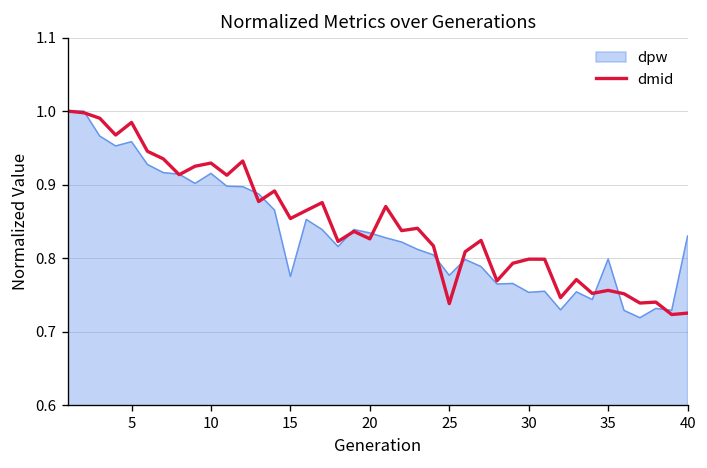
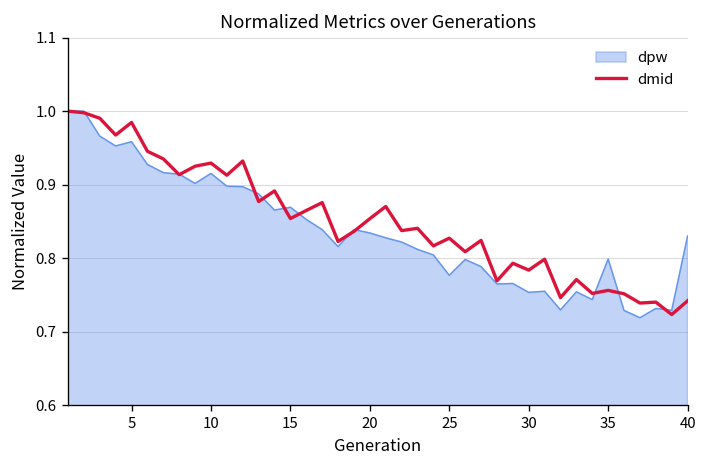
dpw, 15: 0.78 -> 0.87
dmid, 20: 0.83 -> 0.85
dmid, 25: 0.74 -> 0.83
dmid, 30: 0.80 -> 0.78
dmid, 40: 0.73 -> 0.74
